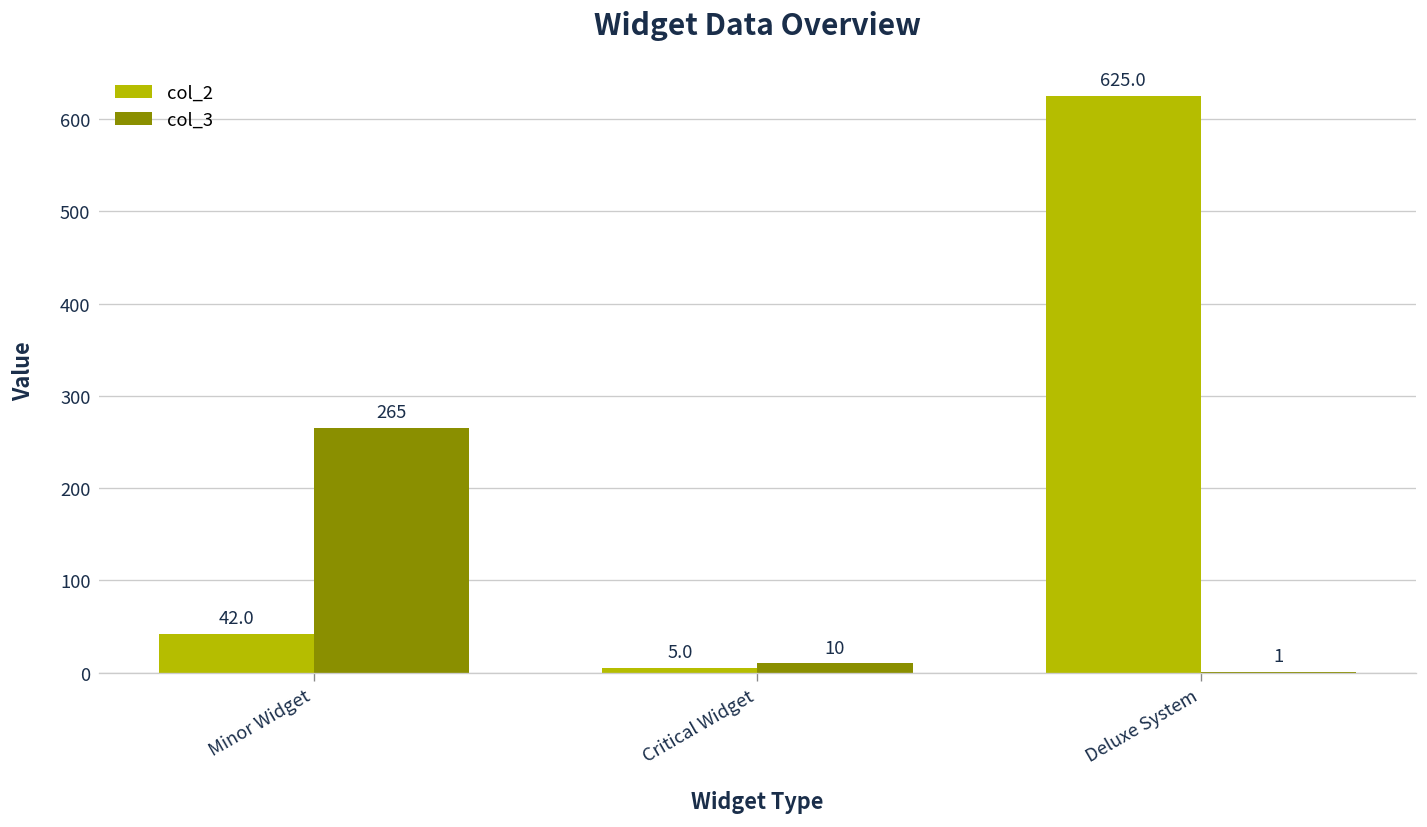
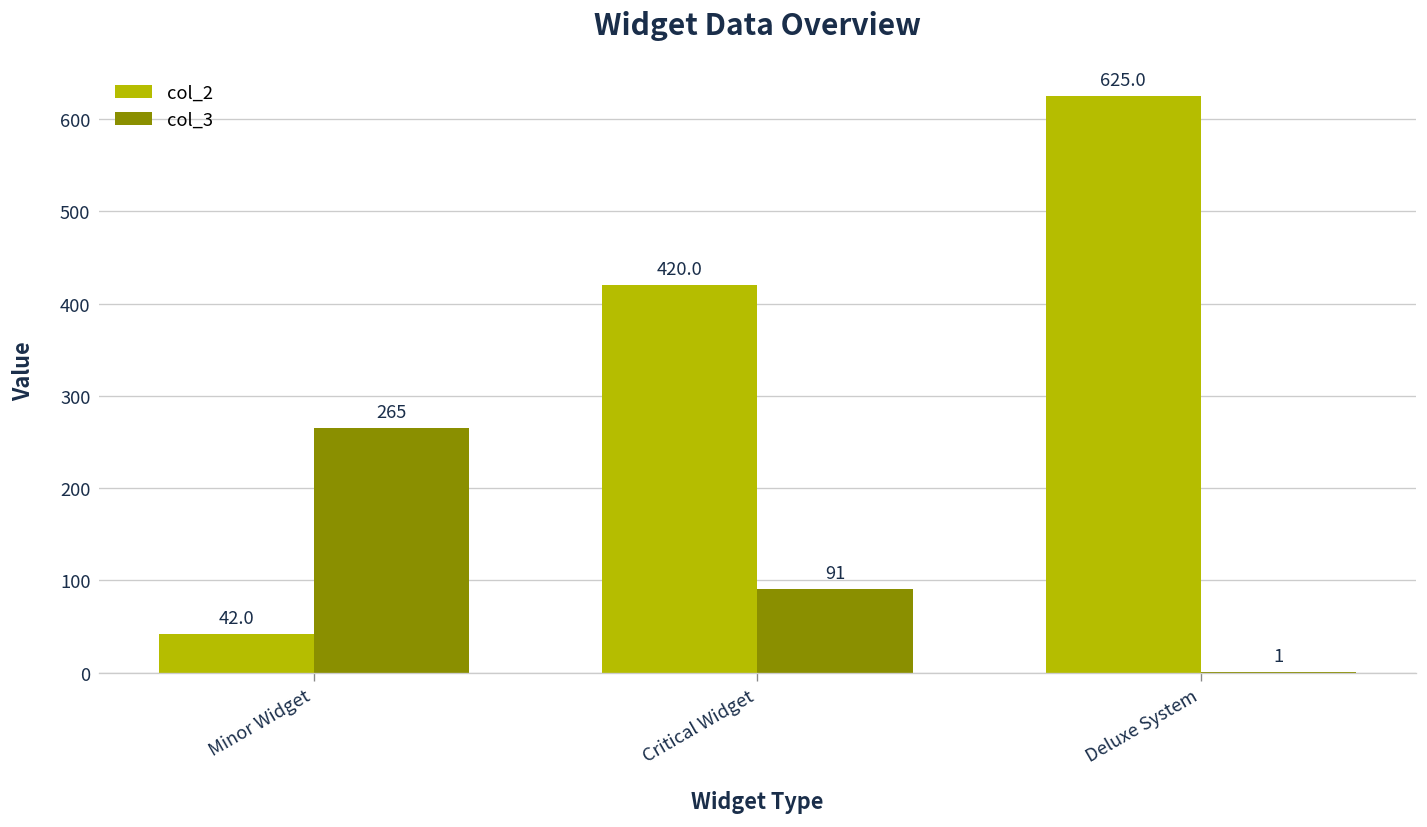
col_2, Critical Widget: 5.0 -> 420.0
col_3, Critical Widget: 10 -> 91
